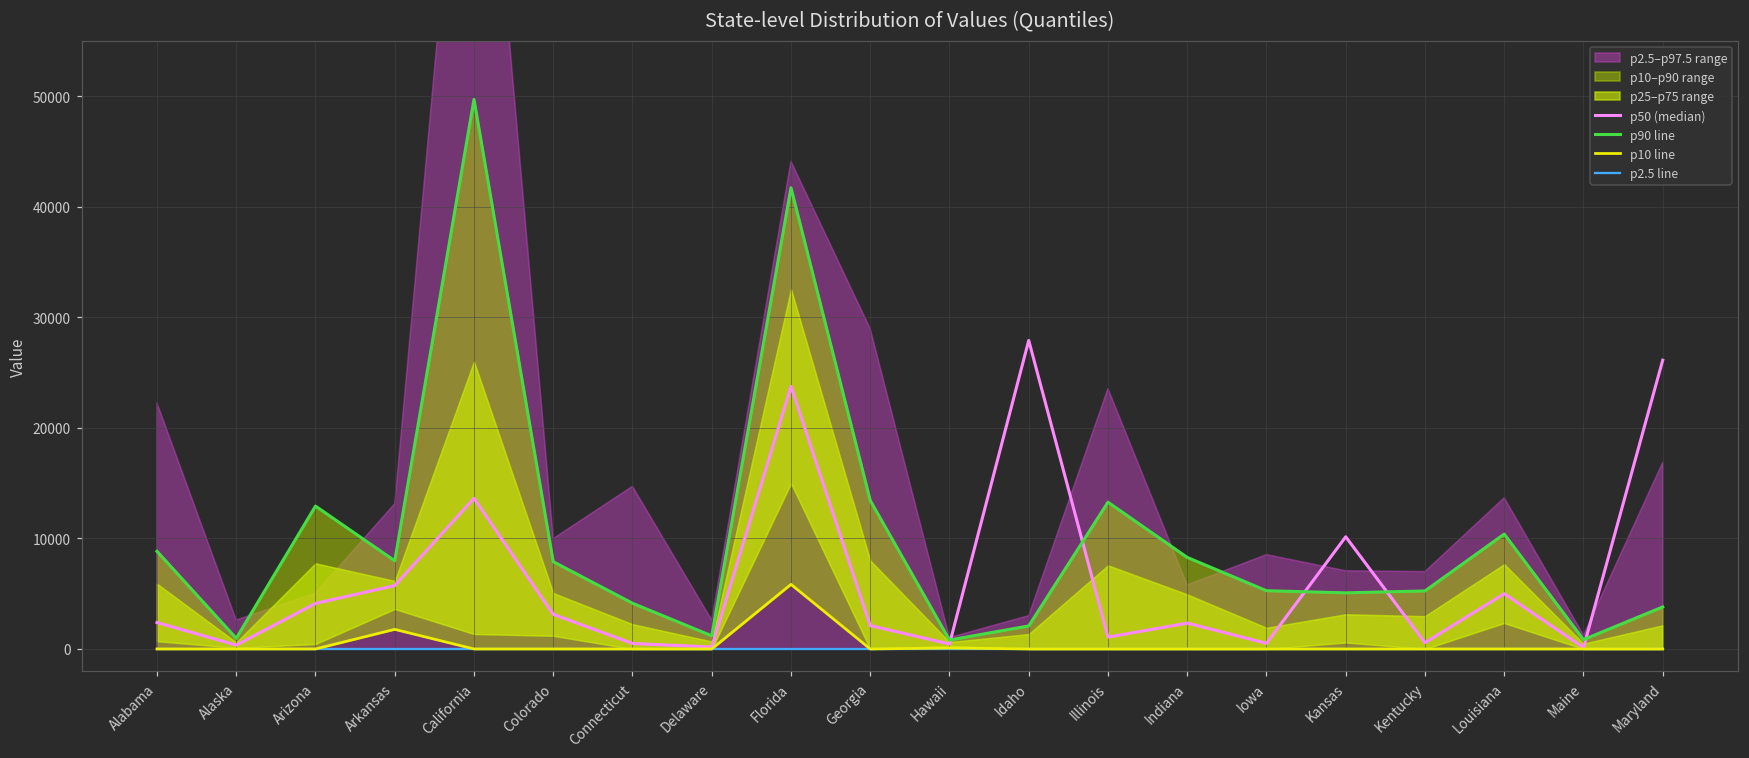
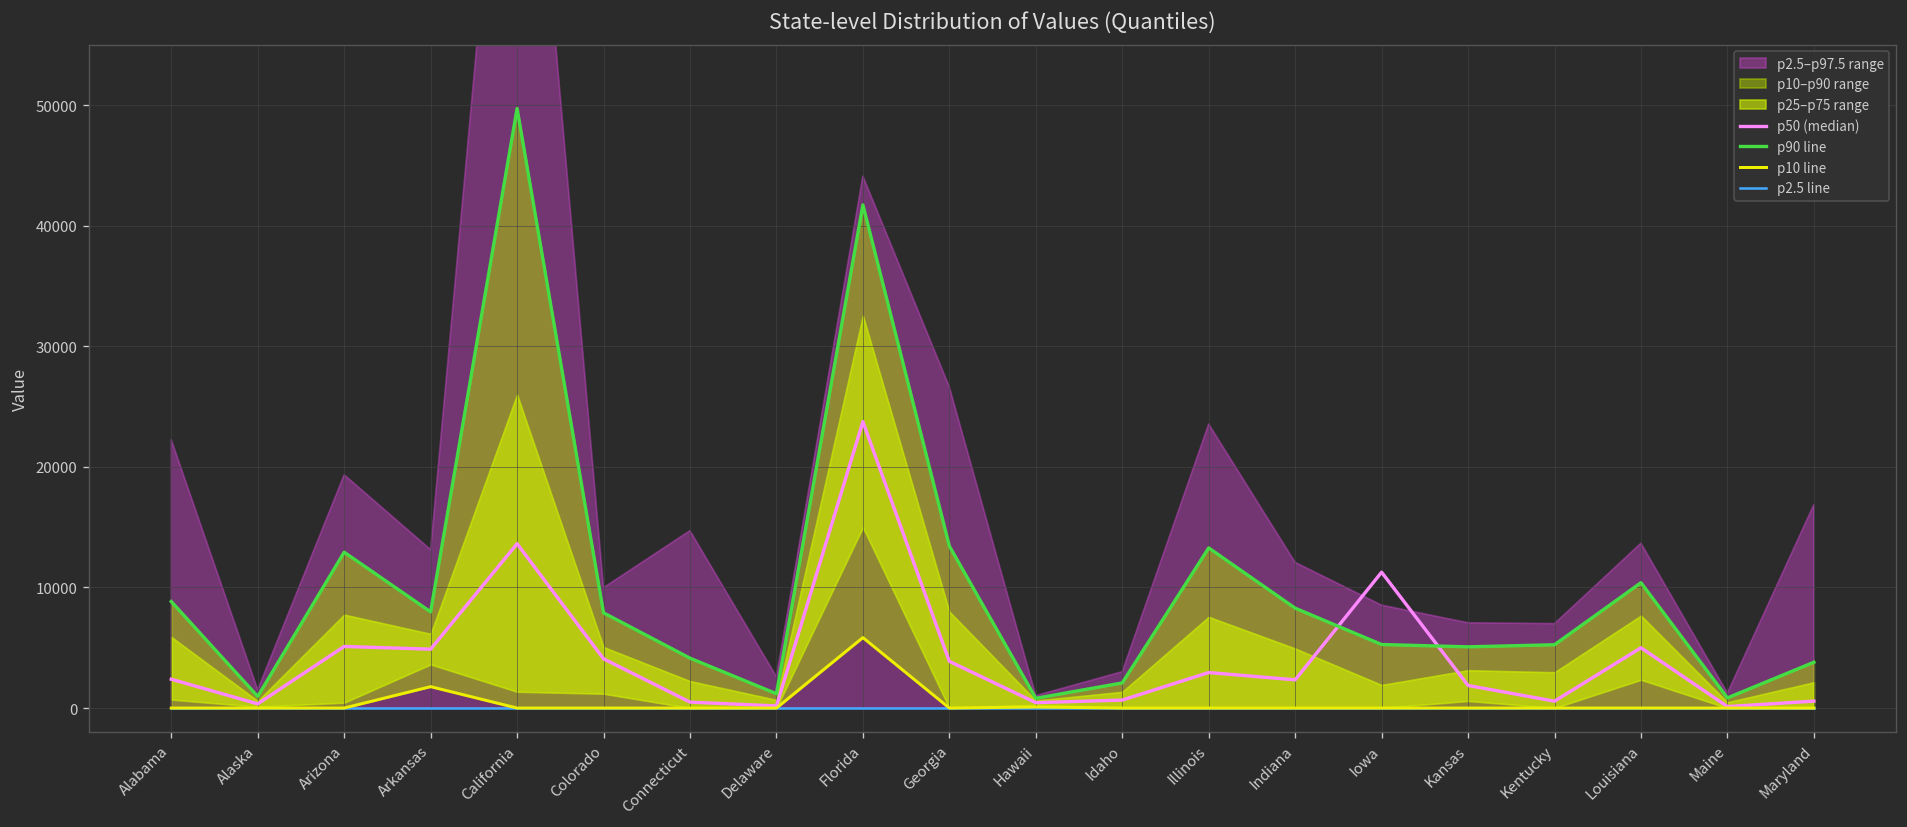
p2.5–p97.5 range, Alaska: 2600 -> 1500
p50 (median), Arizona: 4100 -> 5100
p2.5–p97.5 range, Arizona: 5100 -> 19300
p50 (median), Arkansas: 5700 -> 4900
p50 (median), Colorado: 3100 -> 4100
p50 (median), Georgia: 2100 -> 3900
p2.5–p97.5 range, Georgia: 29000 -> 26600
p50 (median), Idaho: 27900 -> 700
p50 (median), Illinois: 1100 -> 2900
p2.5–p97.5 range, Indiana: 5800 -> 12100
p50 (median), Iowa: 500 -> 11300
p50 (median), Kansas: 10100 -> 1900
p50 (median), Maryland: 26100 -> 600
